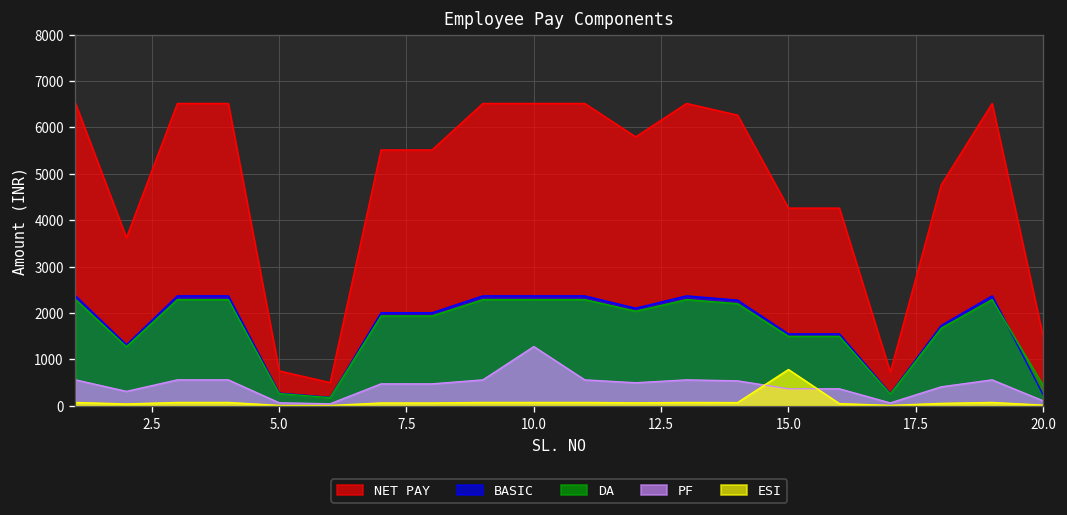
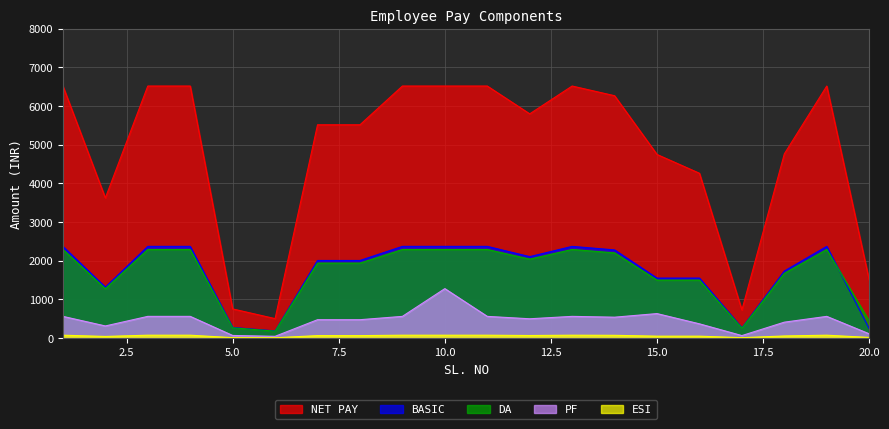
NET PAY, 15.0: 4300 -> 4700
PF, 15.0: 400 -> 600
ESI, 15.0: 800 -> 0
